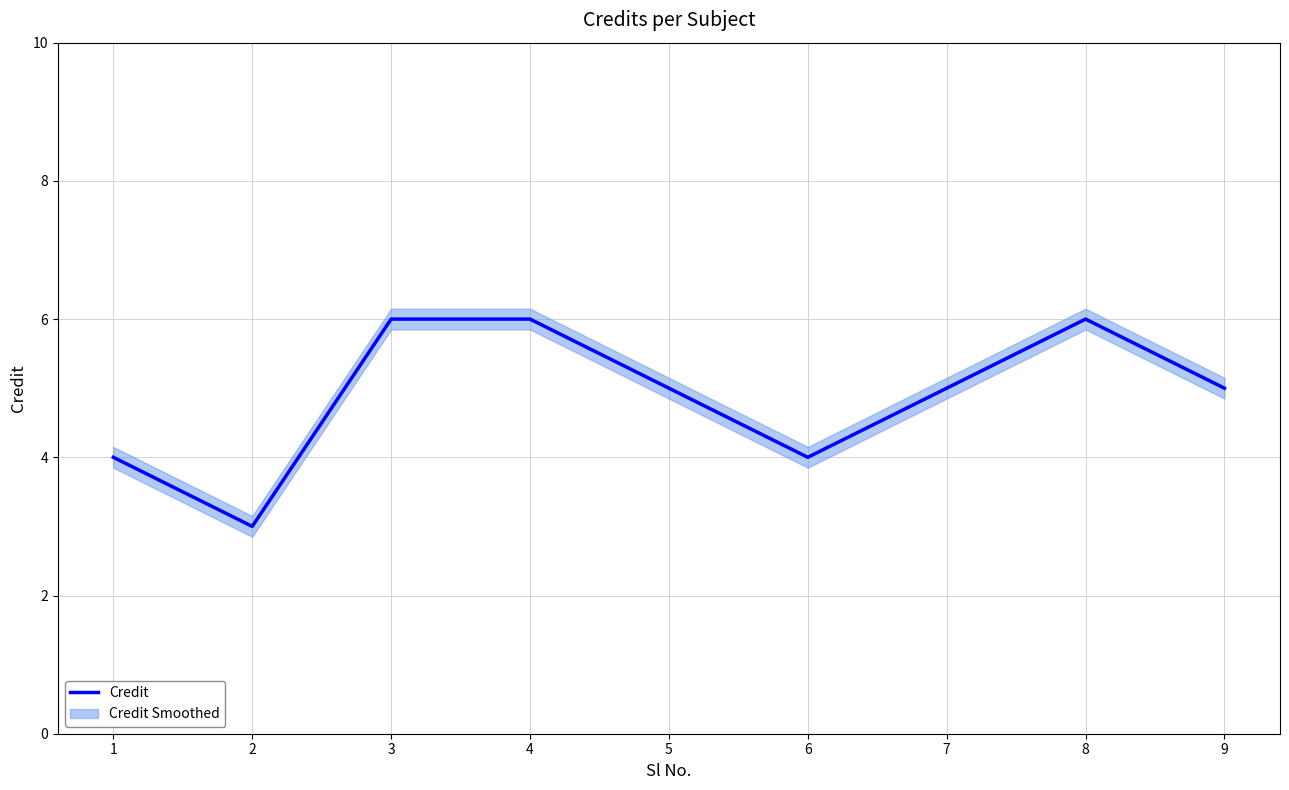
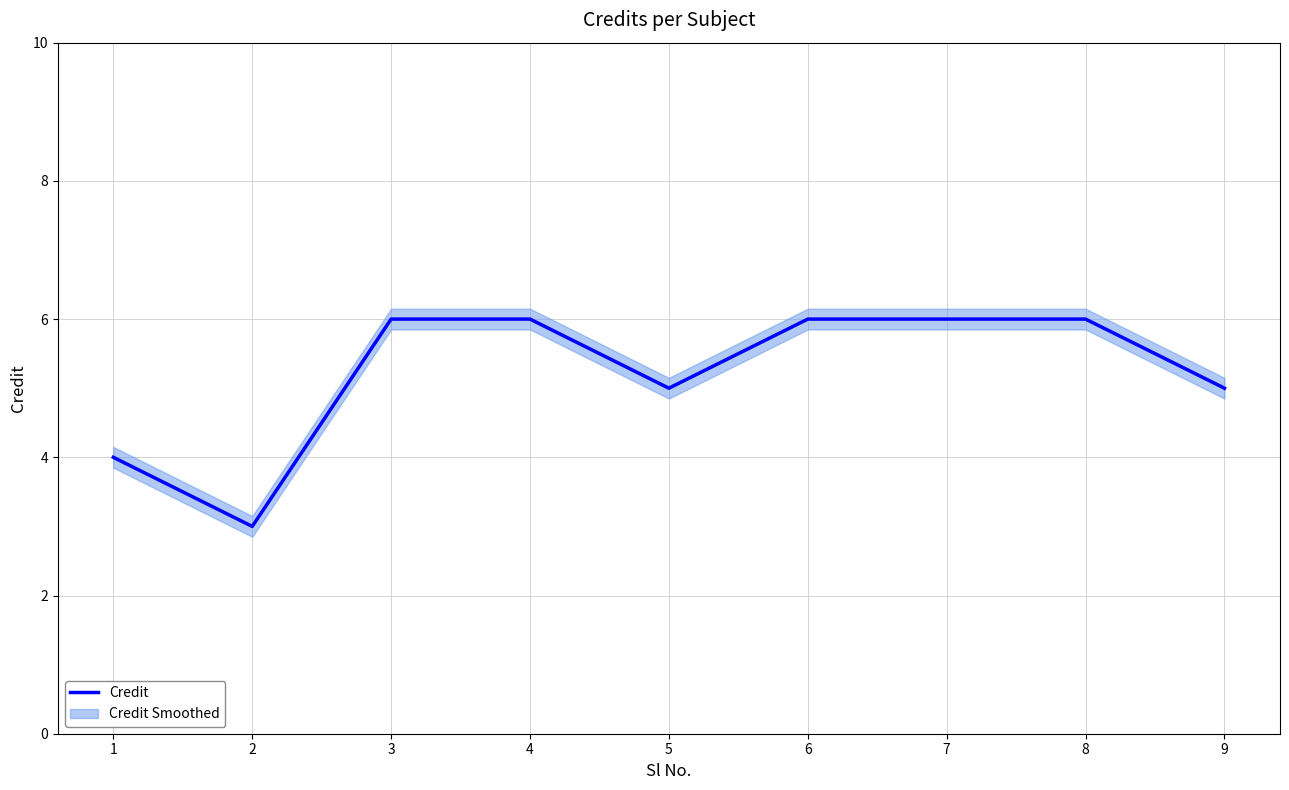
Credit, 6: 4 -> 6
Credit, 7: 5 -> 6
